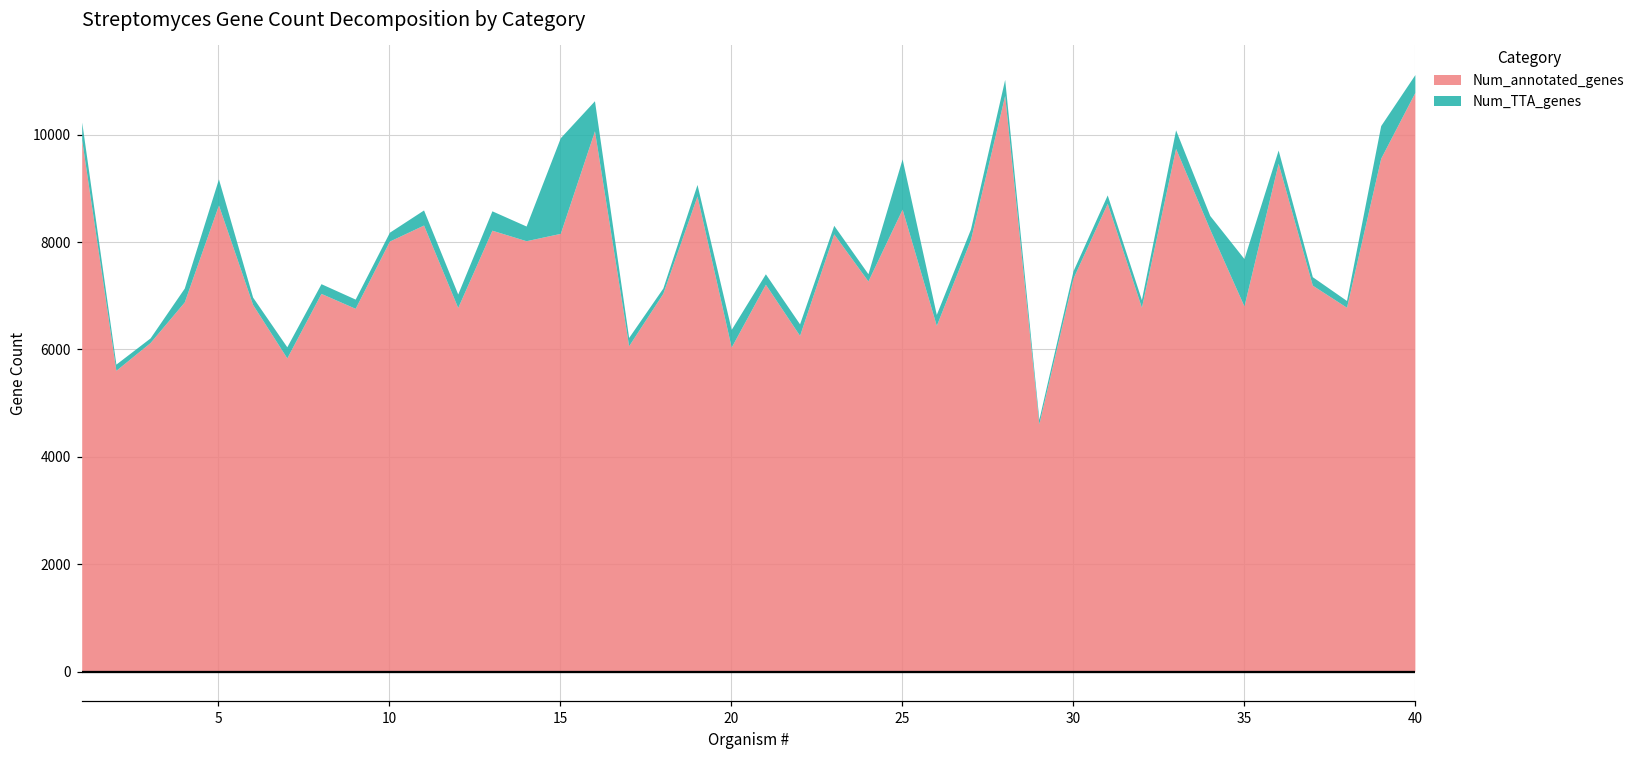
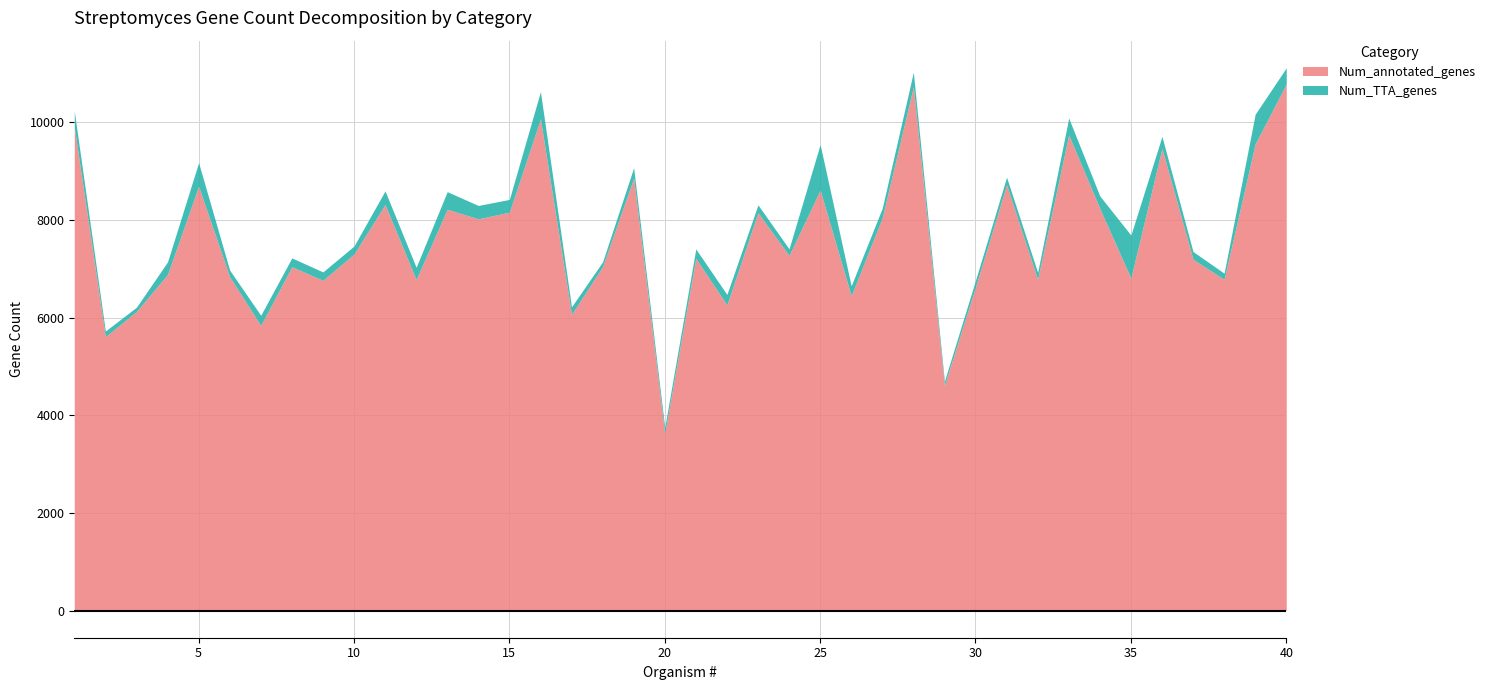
Num_annotated_genes, 10: 8000 -> 7300
Num_TTA_genes, 15: 1800 -> 300
Num_annotated_genes, 20: 6000 -> 3600
Num_TTA_genes, 20: 300 -> 100
Num_annotated_genes, 30: 7300 -> 6600
